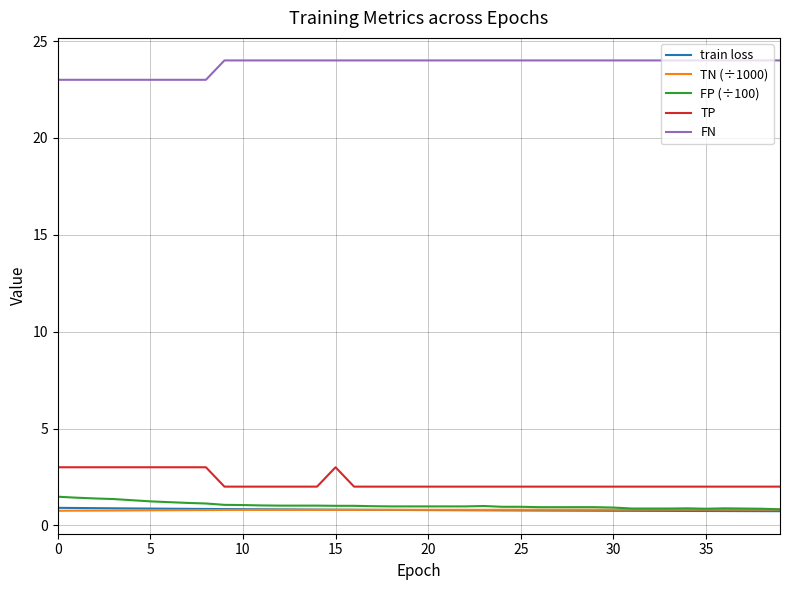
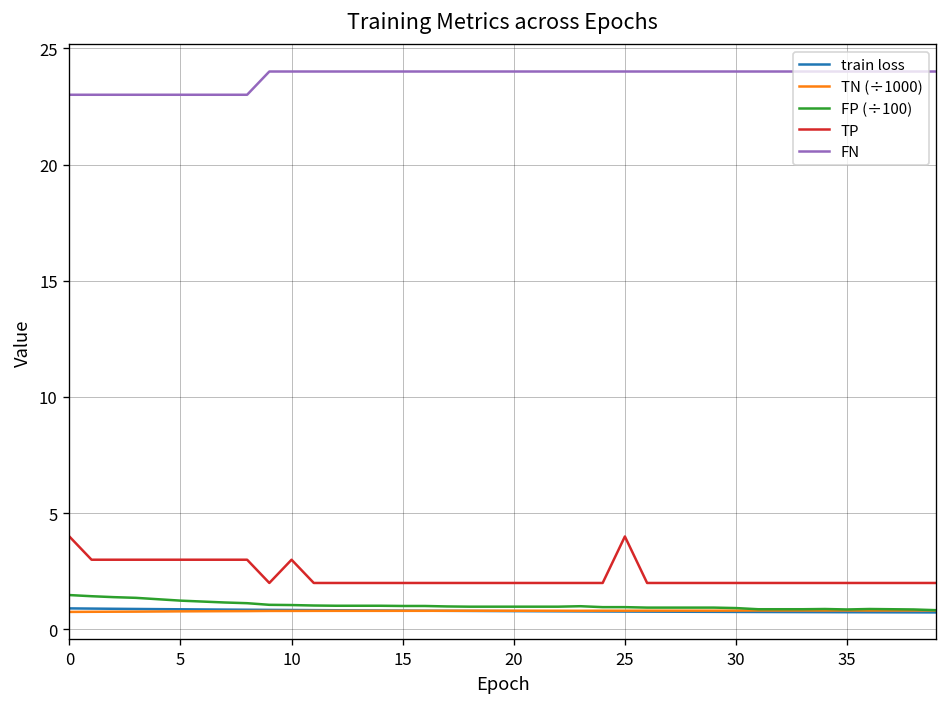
TP, 0: 3 -> 4
TP, 10: 2 -> 3
TP, 15: 3 -> 2
TP, 25: 2 -> 4
